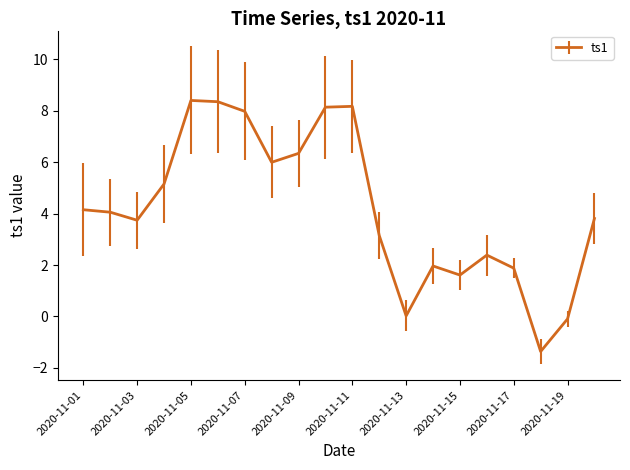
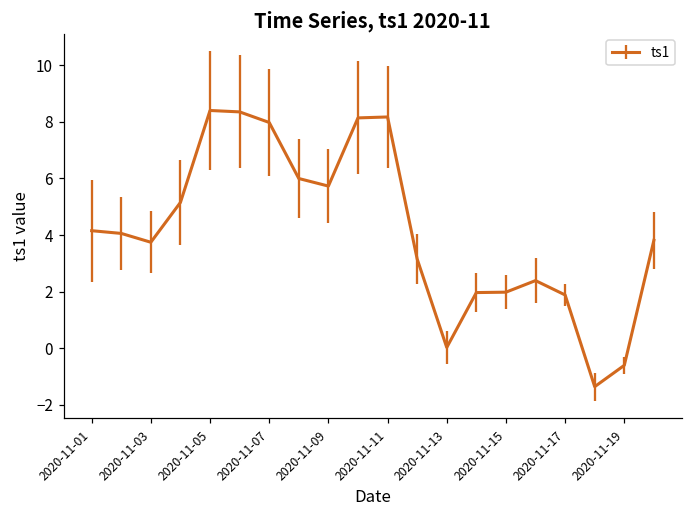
2020-11-09: 6.3 -> 5.7
2020-11-15: 1.6 -> 2.0
2020-11-19: -0.1 -> -0.6
